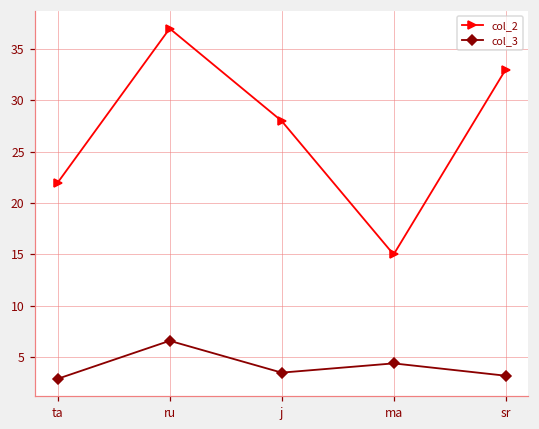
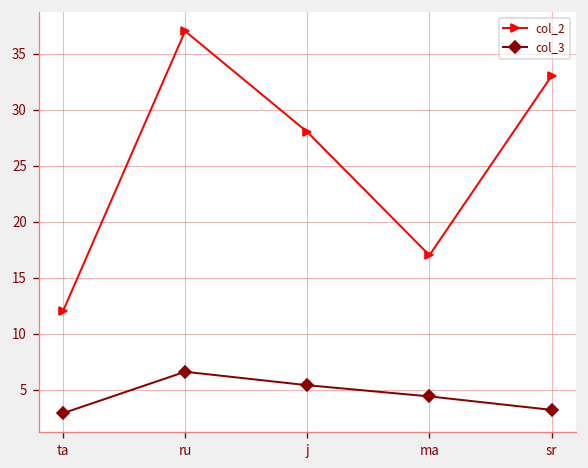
col_2, ta: 22 -> 12
col_3, j: 4 -> 5
col_2, ma: 15 -> 17
